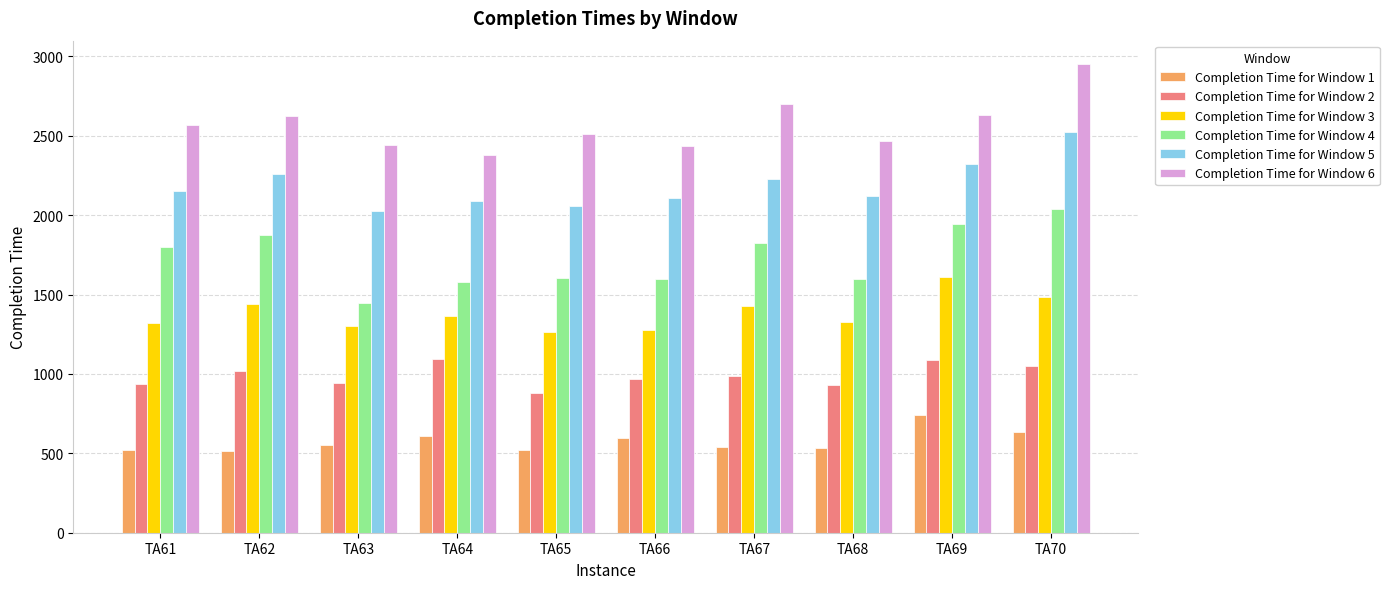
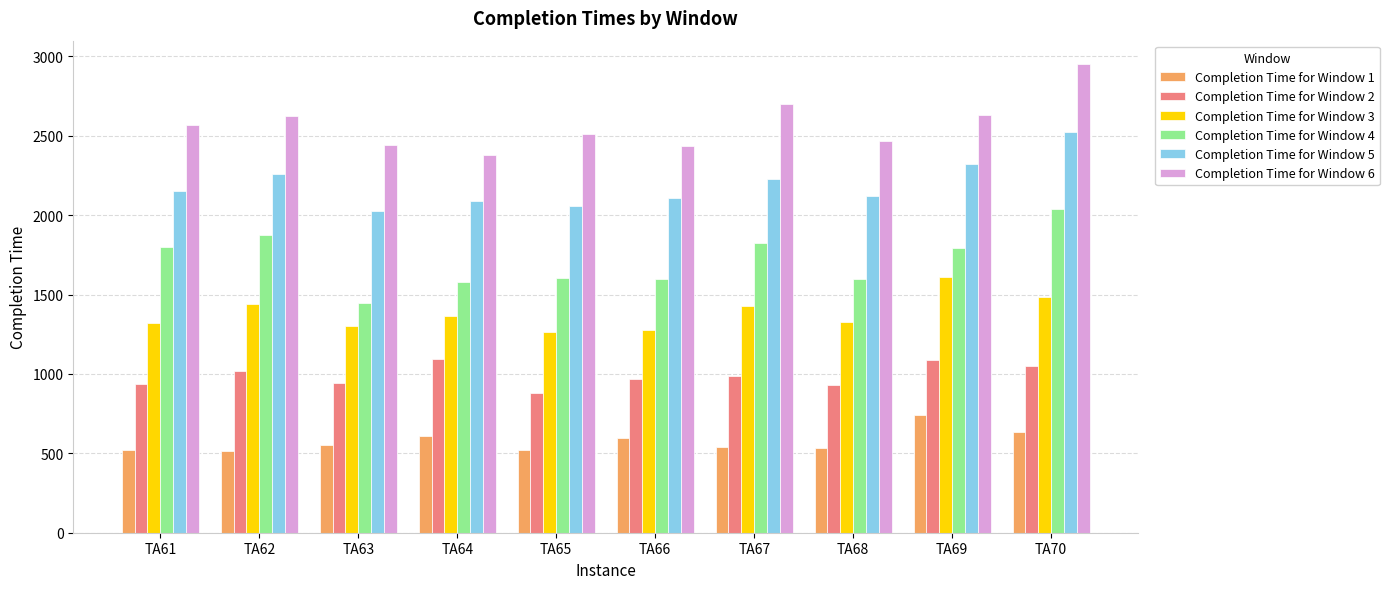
Completion Time for Window 4, TA69: 1940 -> 1790
